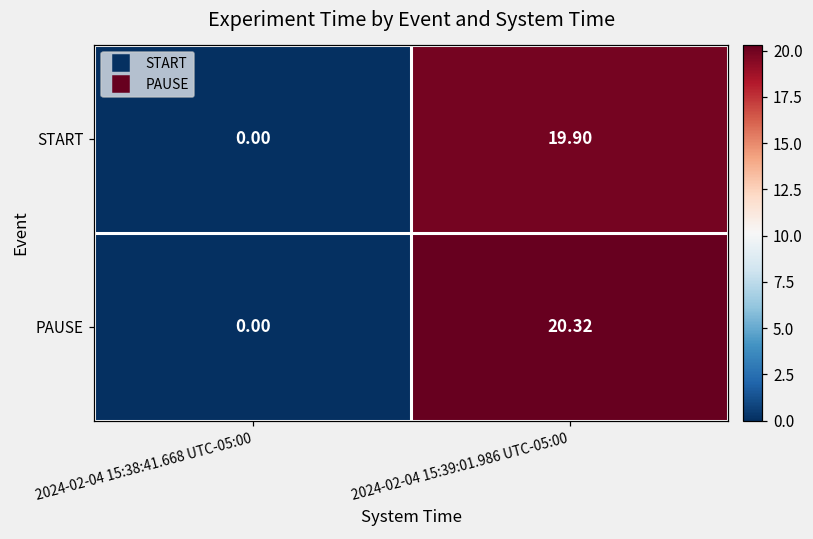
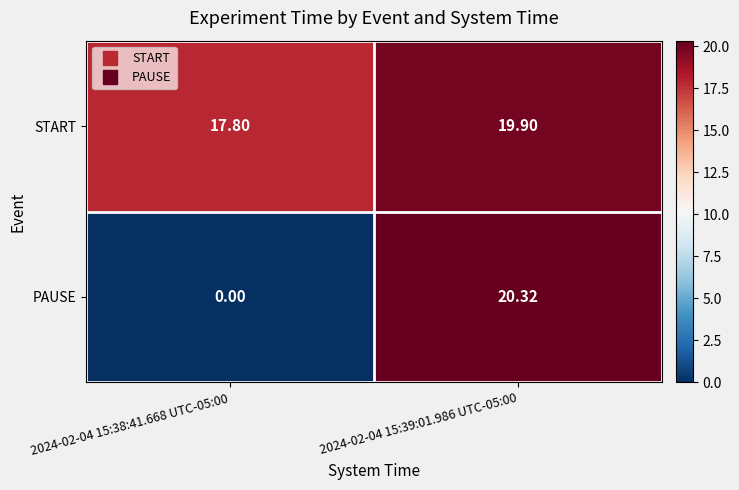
START, 2024-02-04 15:38:41.668 UTC-05:00: 0.00 -> 17.80
